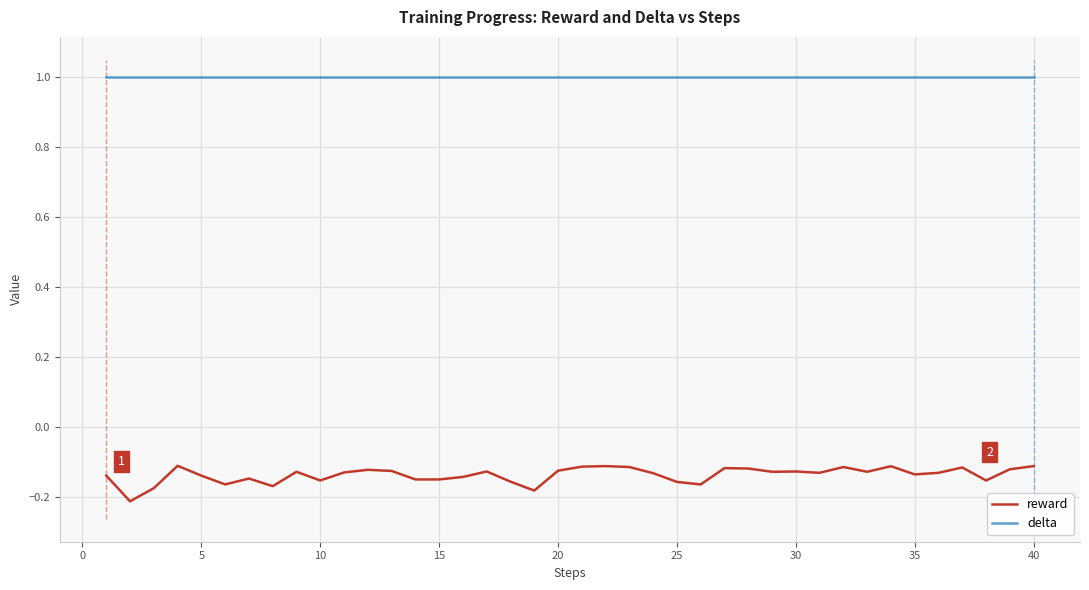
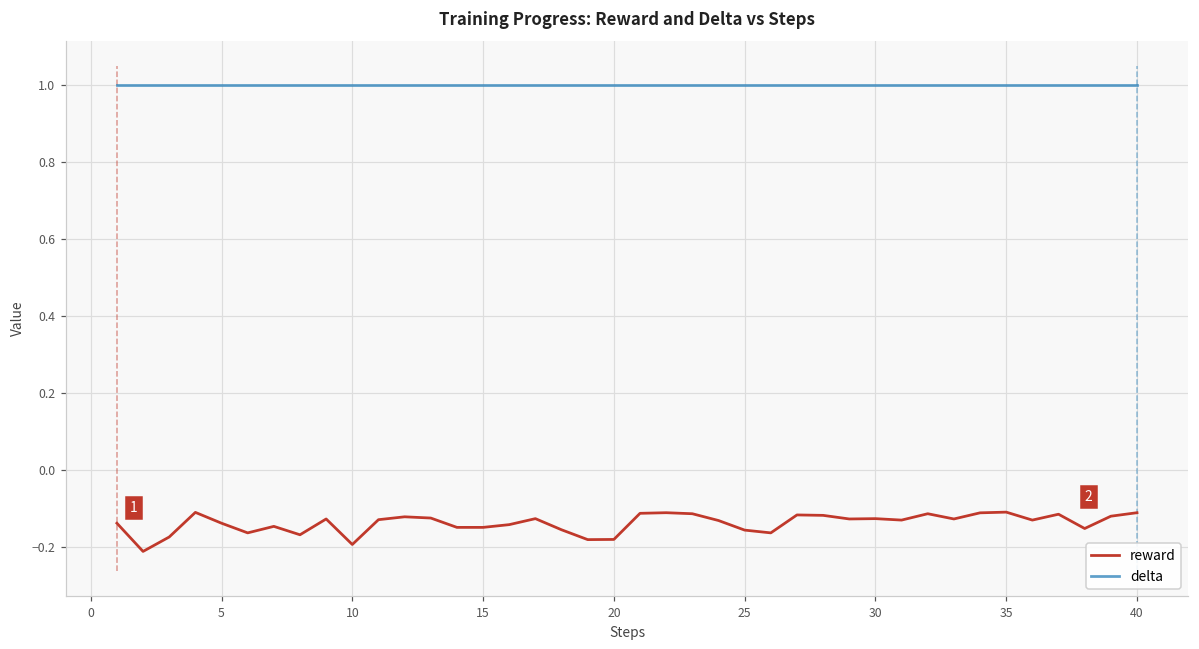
reward, 10: -0.15 -> -0.19
reward, 20: -0.13 -> -0.18
reward, 35: -0.14 -> -0.11
